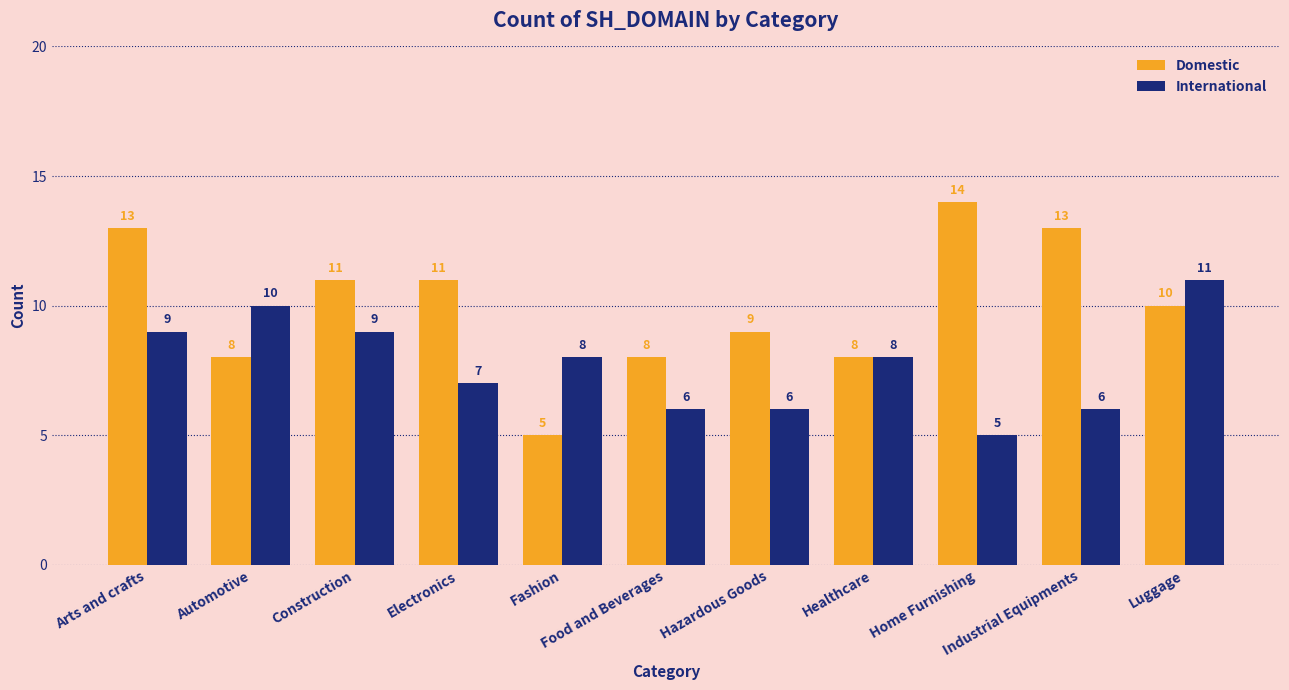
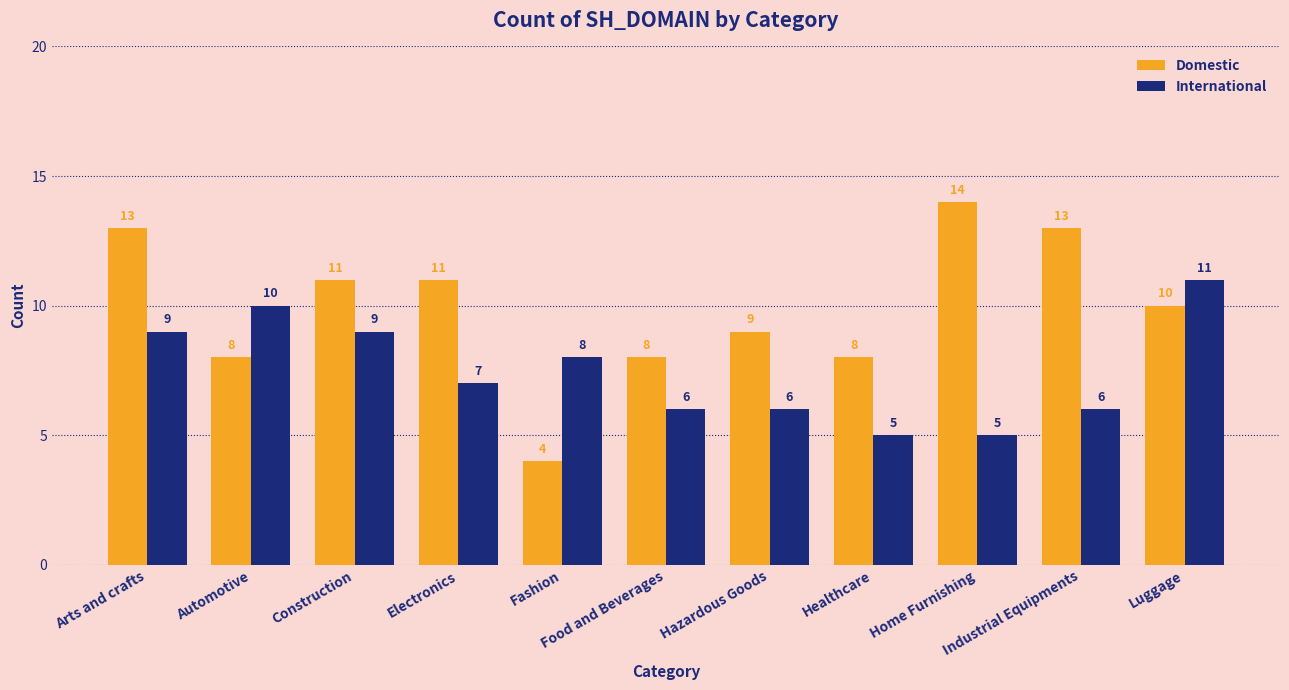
Domestic, Fashion: 5 -> 4
International, Healthcare: 8 -> 5
